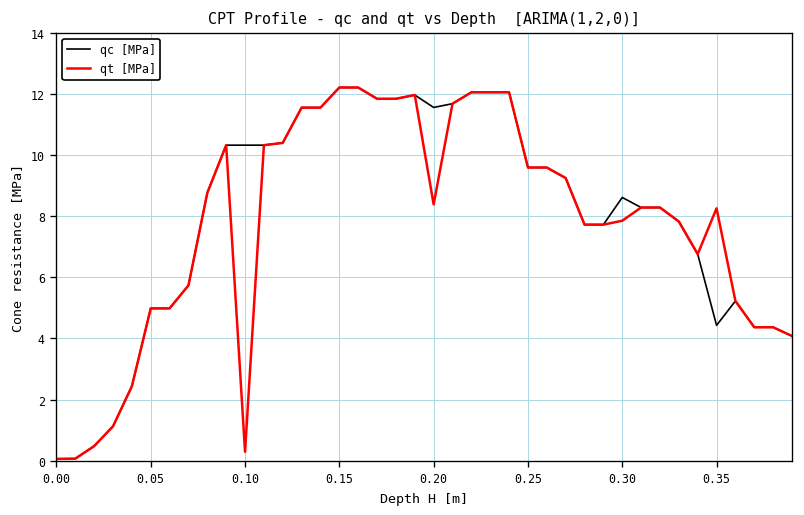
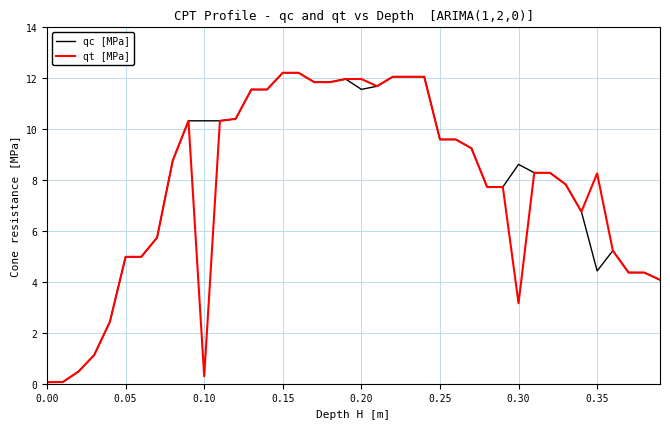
qt [MPa], 0.20: 8.4 -> 12.0
qt [MPa], 0.30: 7.9 -> 3.2
